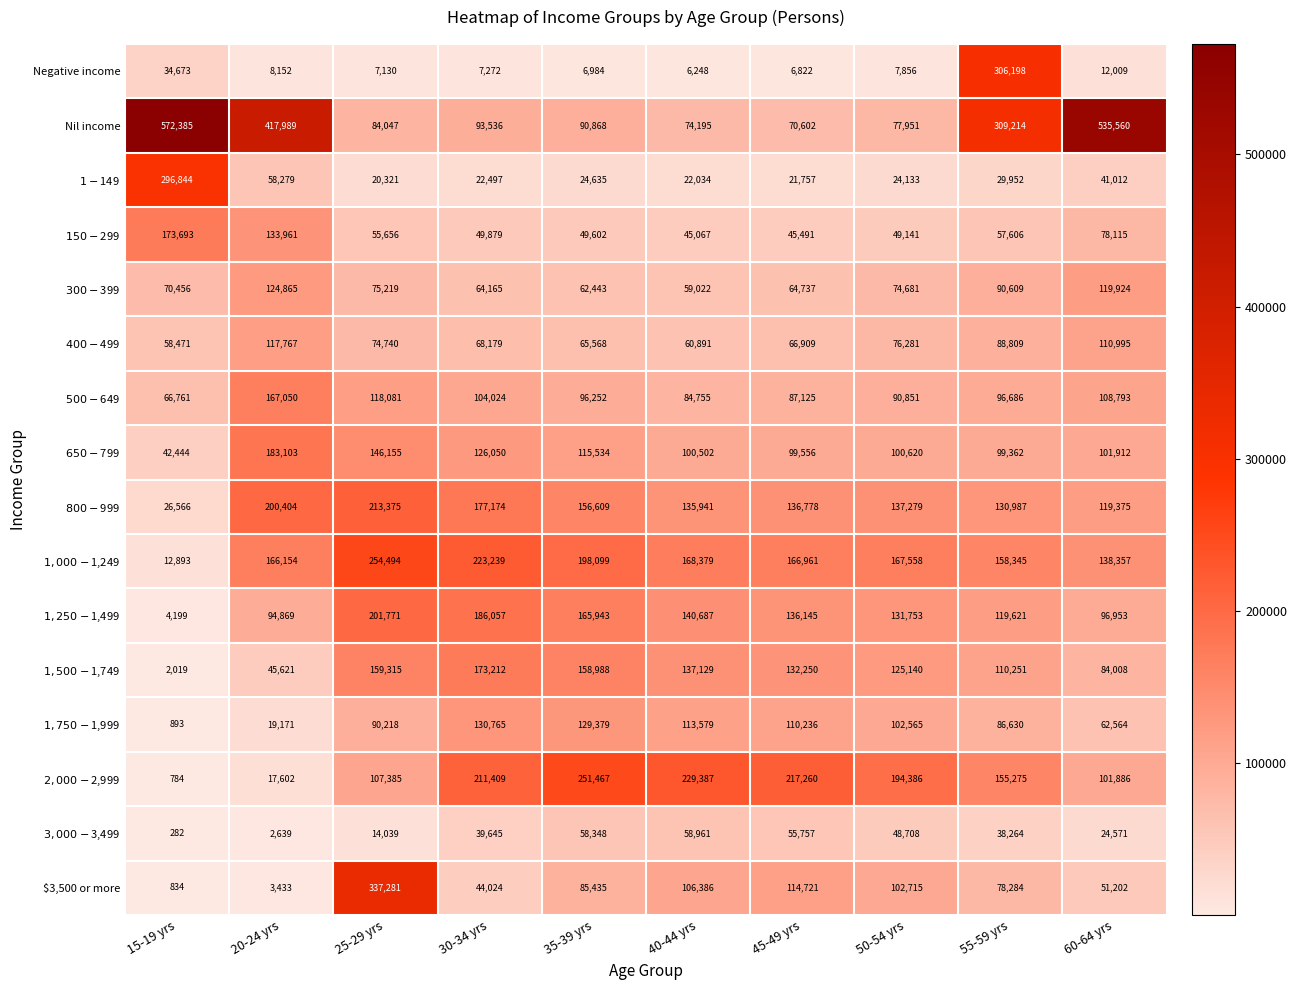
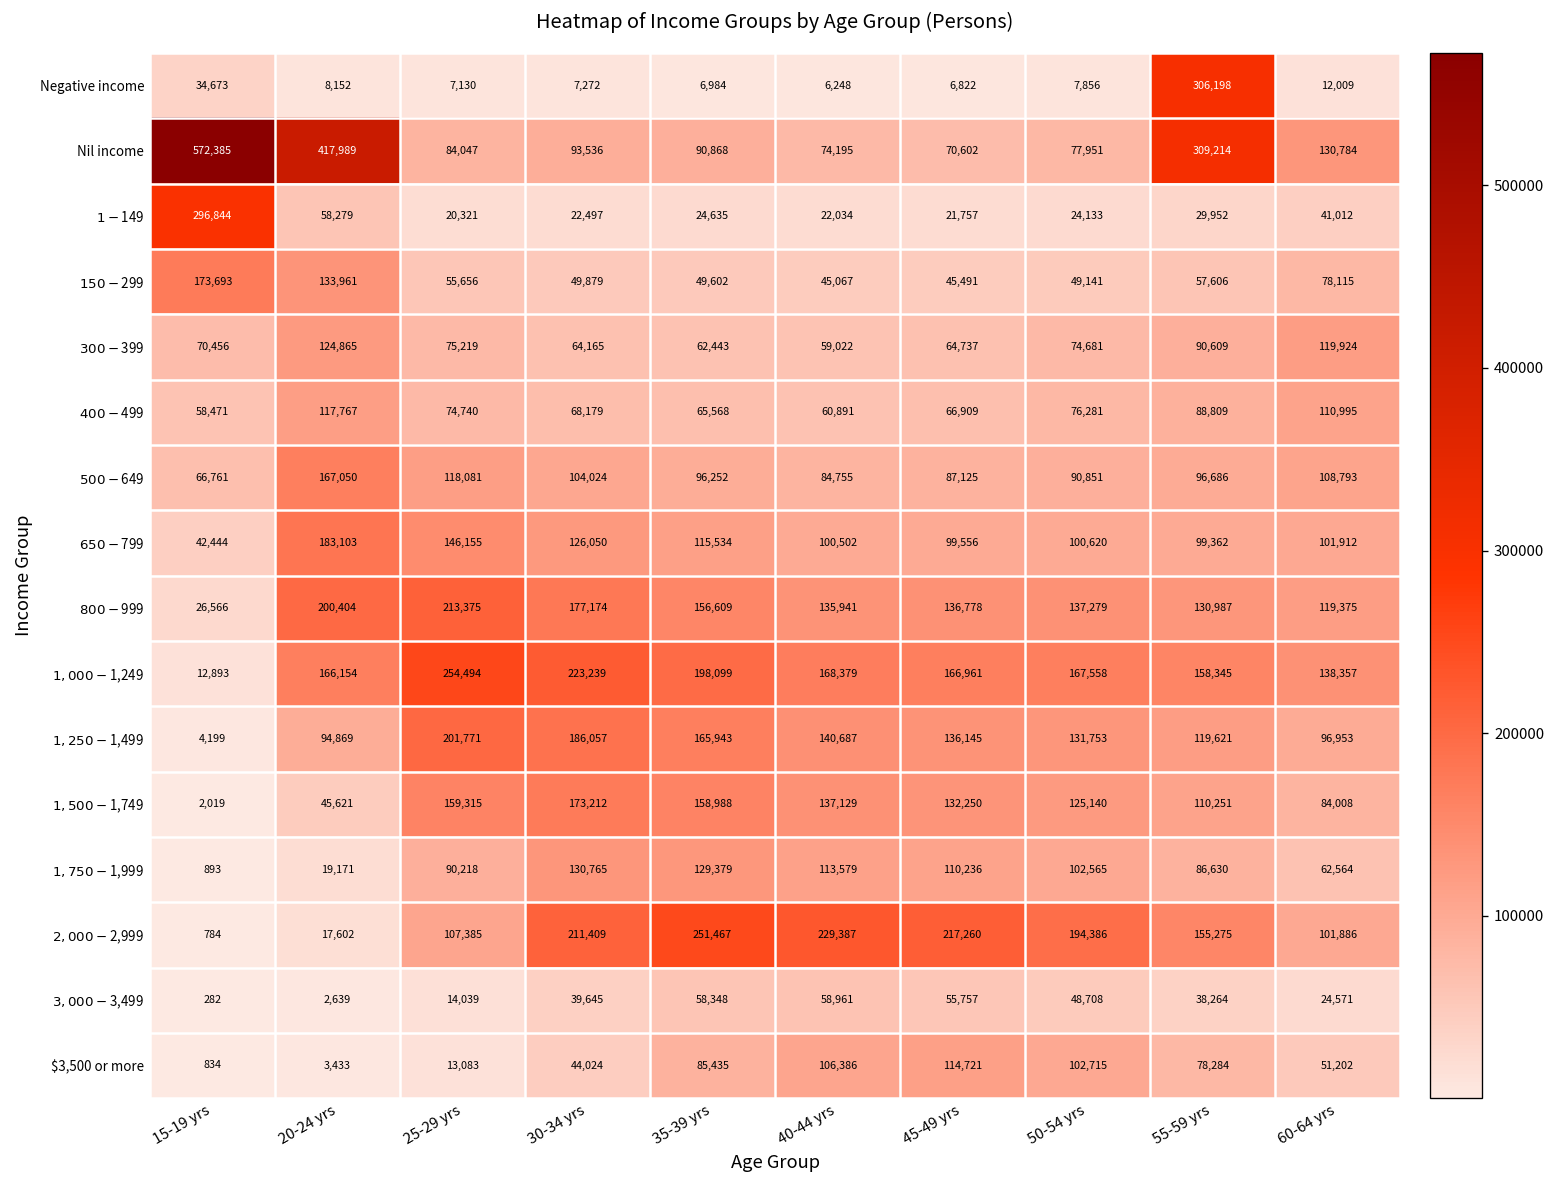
Nil income, 60-64 yrs: 535,560 -> 130,784
$3,500 or more, 25-29 yrs: 337,281 -> 13,083
